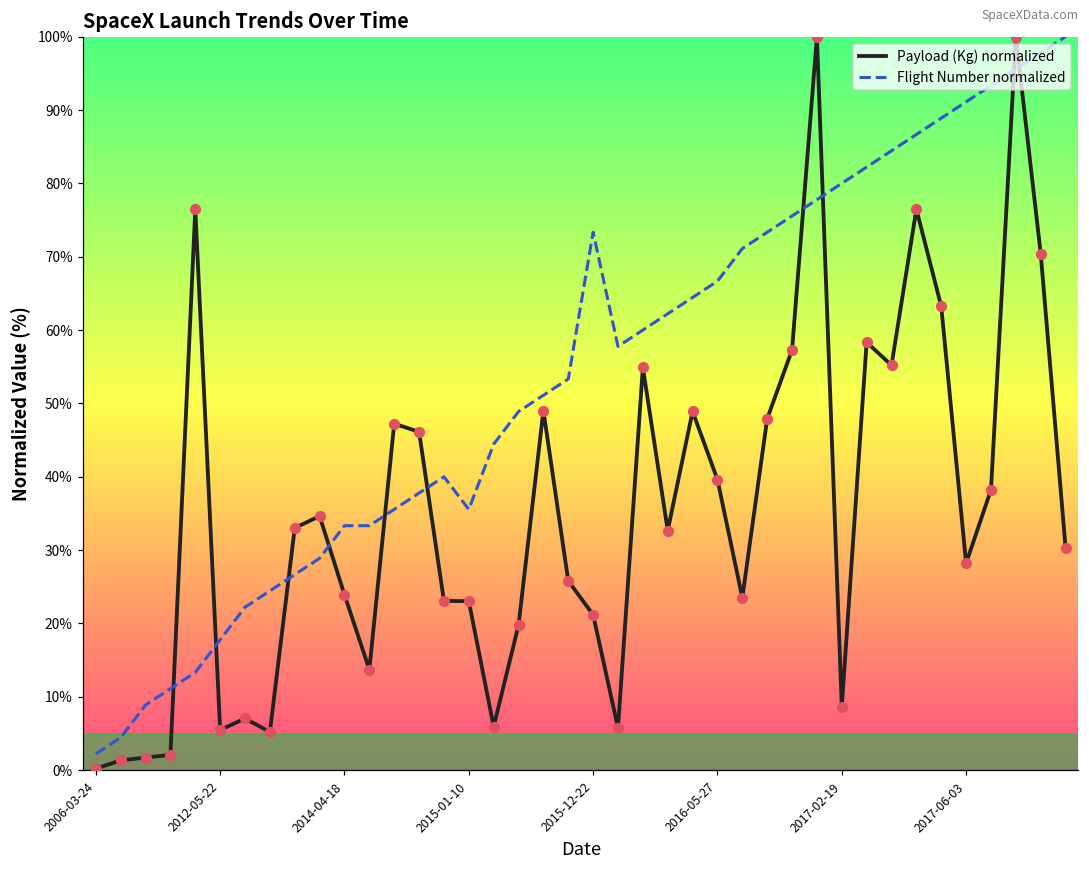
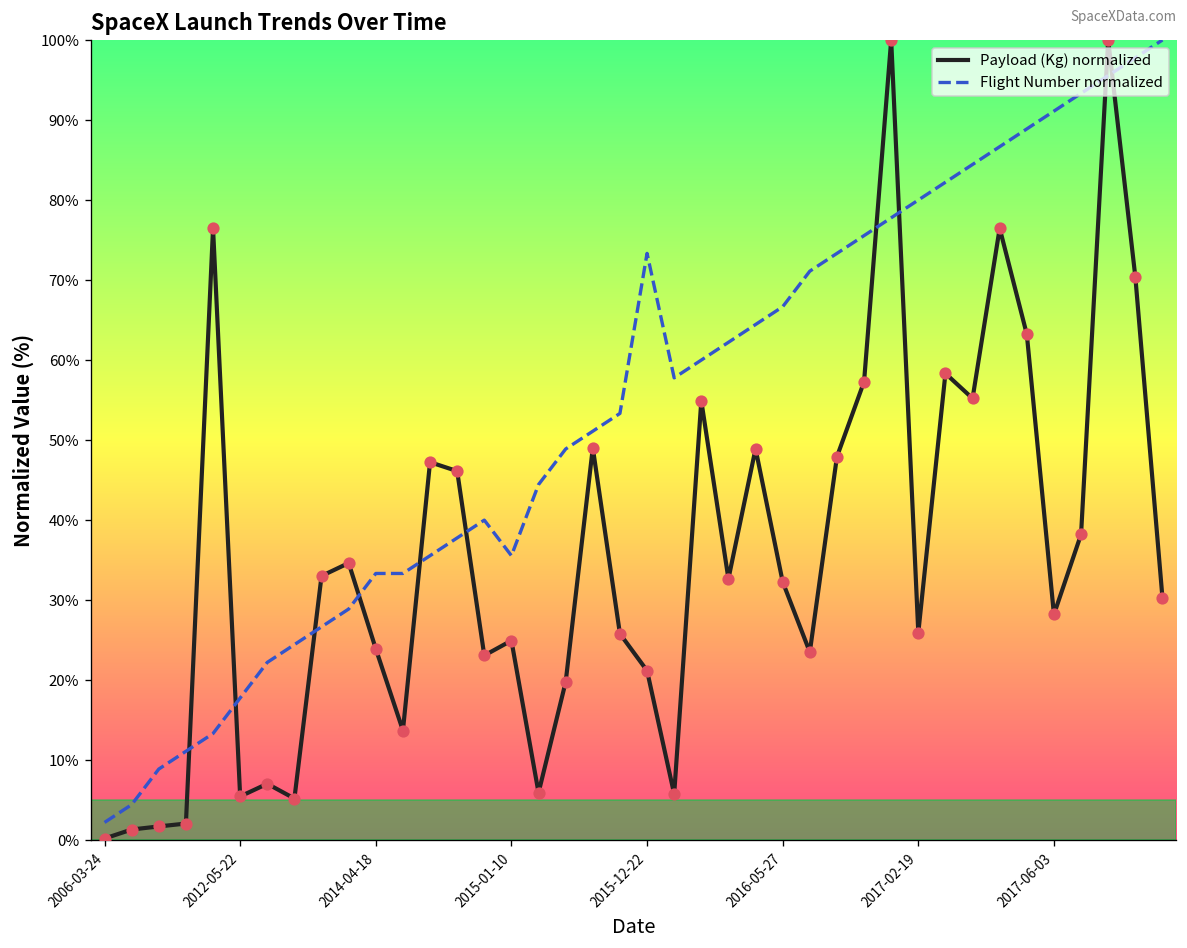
Payload (Kg) normalized, 2015-01-10: 23% -> 25%
Payload (Kg) normalized, 2016-05-27: 40% -> 32%
Payload (Kg) normalized, 2017-02-19: 9% -> 26%
